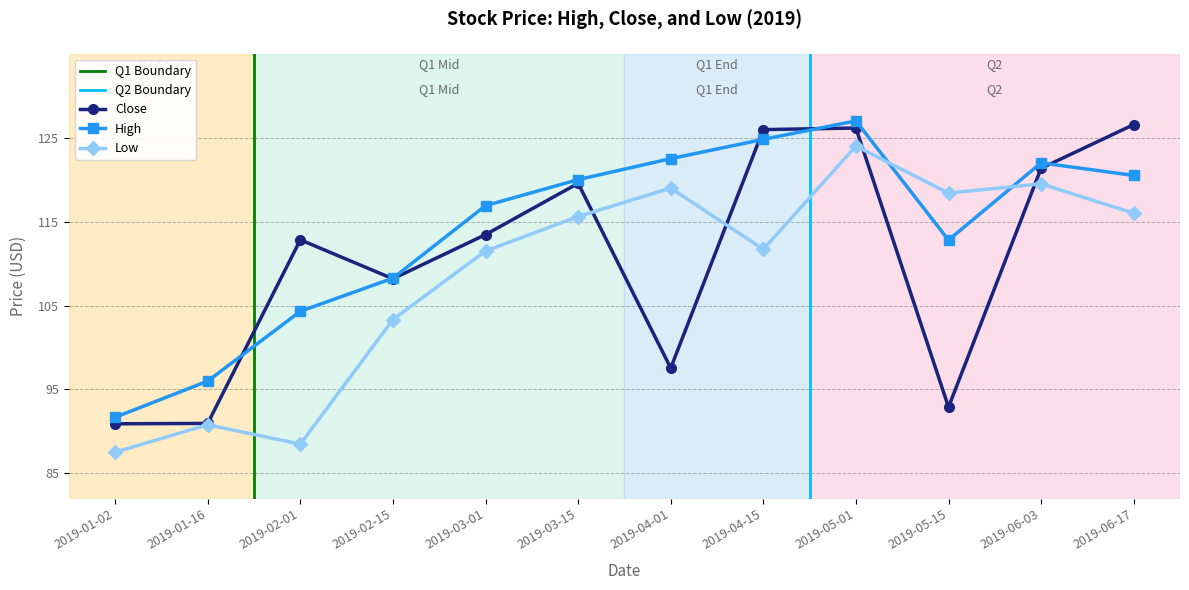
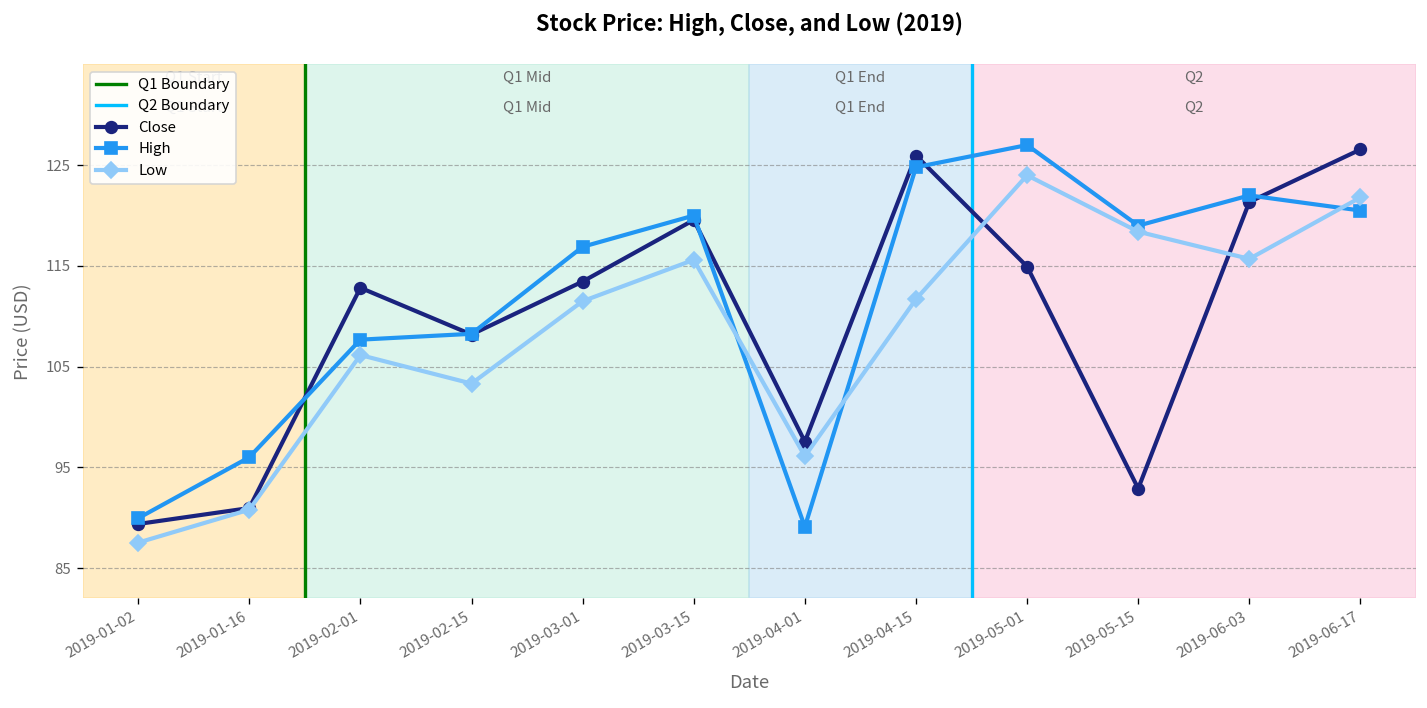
Close, 2019-01-02: 91 -> 89
High, 2019-01-02: 92 -> 90
High, 2019-02-01: 104 -> 108
Low, 2019-02-01: 88 -> 106
High, 2019-04-01: 123 -> 89
Low, 2019-04-01: 119 -> 96
Close, 2019-05-01: 126 -> 115
High, 2019-05-15: 113 -> 119
Low, 2019-06-03: 120 -> 116
Low, 2019-06-17: 116 -> 122
